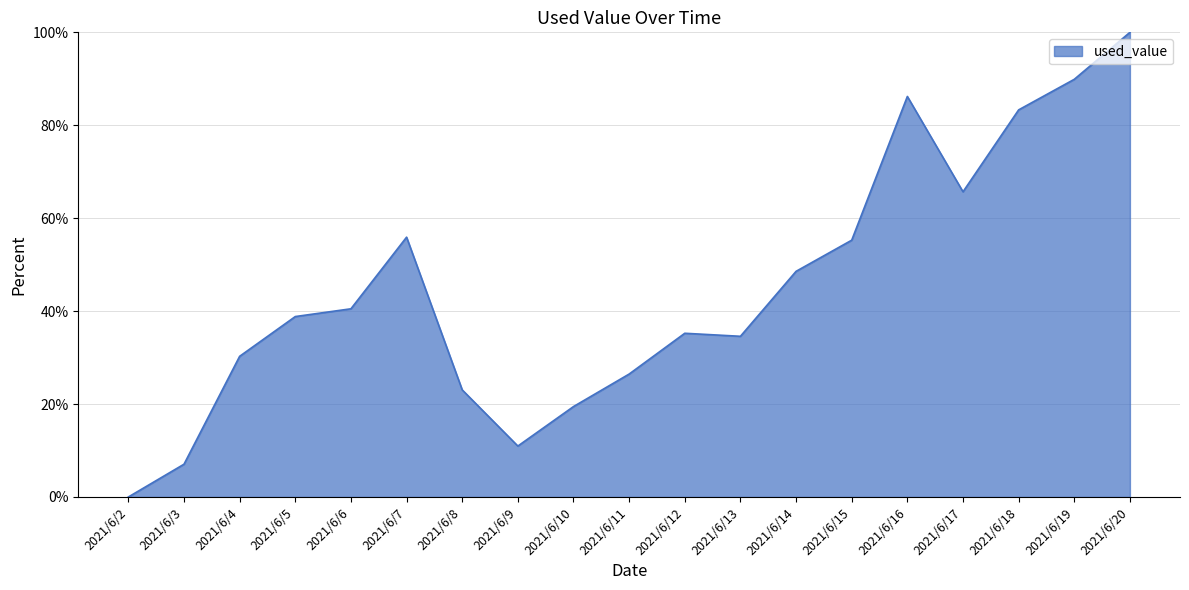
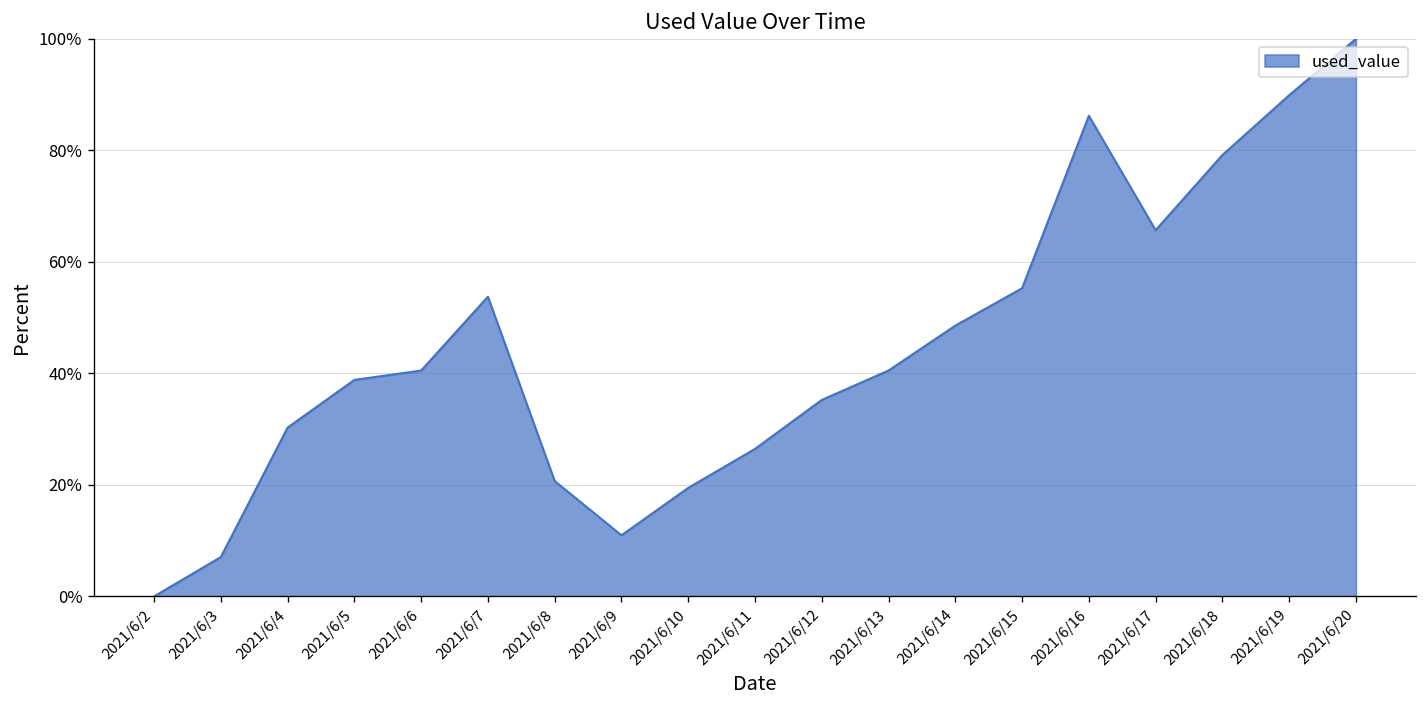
2021/6/7: 56% -> 54%
2021/6/8: 23% -> 21%
2021/6/13: 35% -> 41%
2021/6/18: 83% -> 79%
